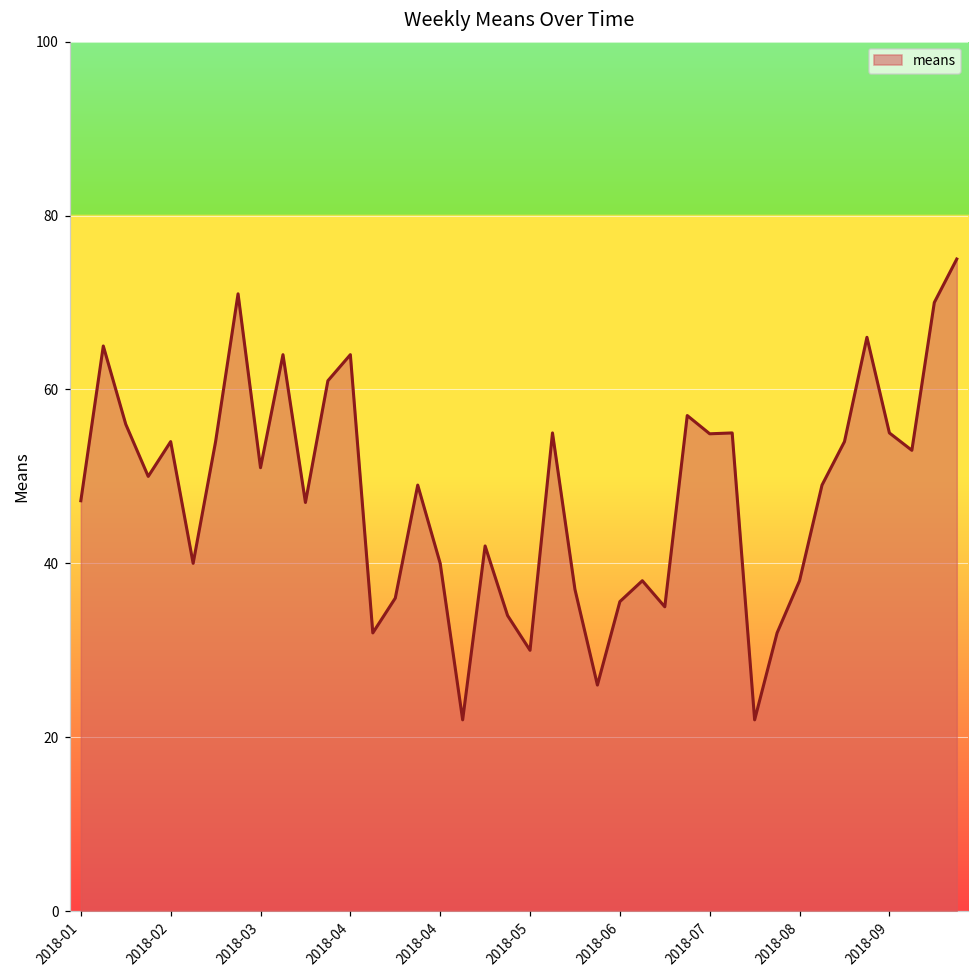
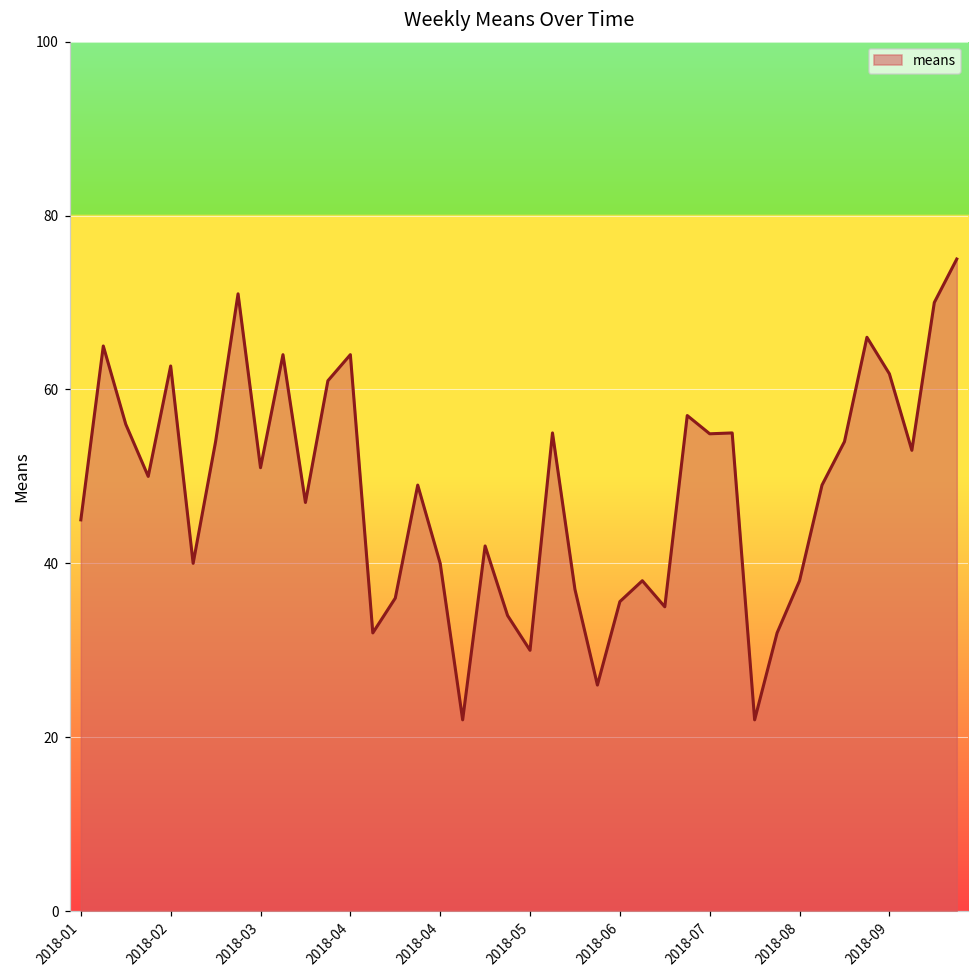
2018-01: 47 -> 45
2018-02: 54 -> 63
2018-09: 55 -> 62
